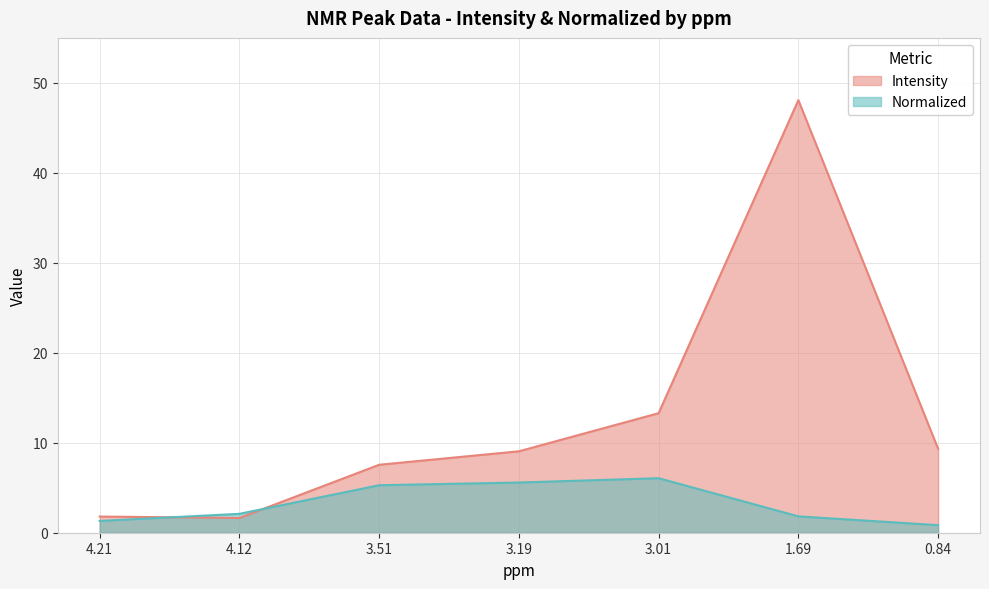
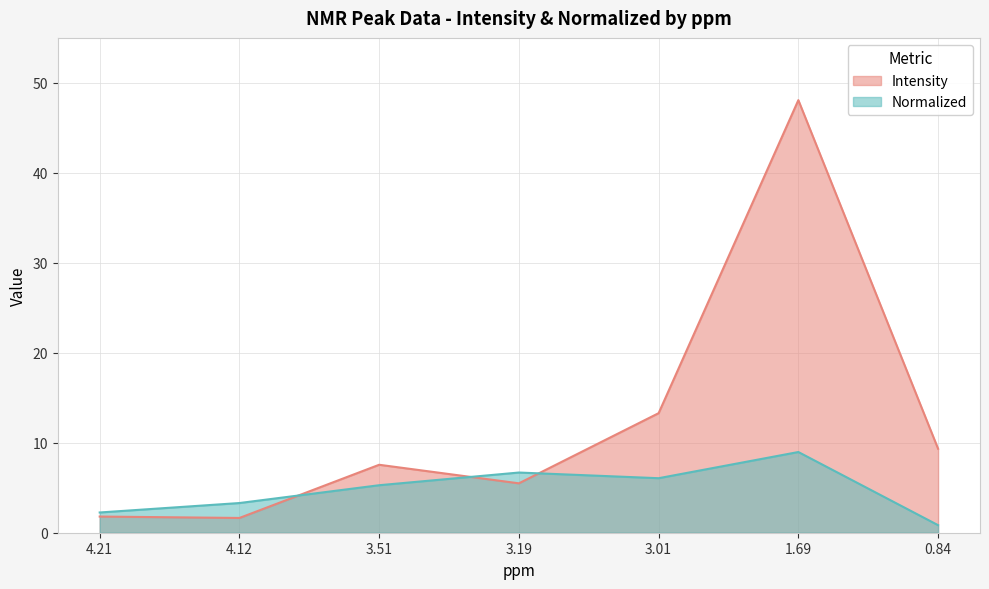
Normalized, 4.21: 1 -> 2
Normalized, 4.12: 2 -> 3
Intensity, 3.19: 9 -> 5
Normalized, 3.19: 6 -> 7
Normalized, 1.69: 2 -> 9
